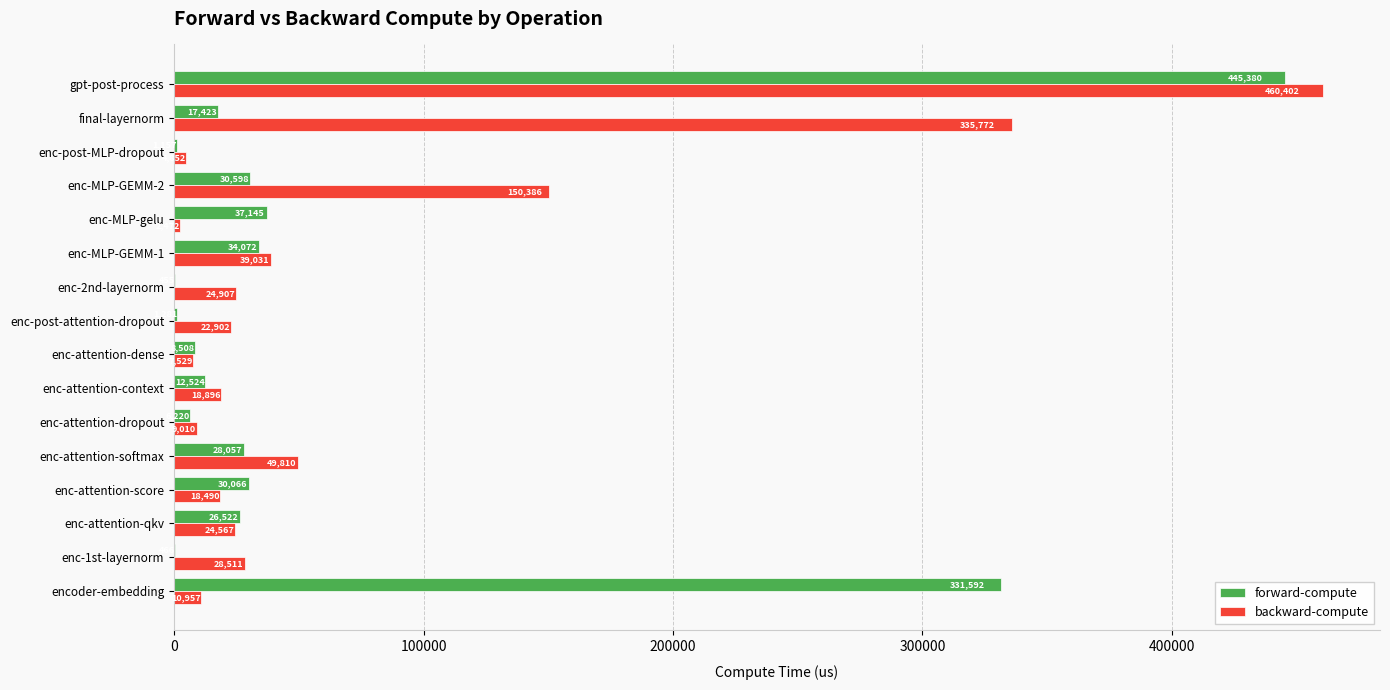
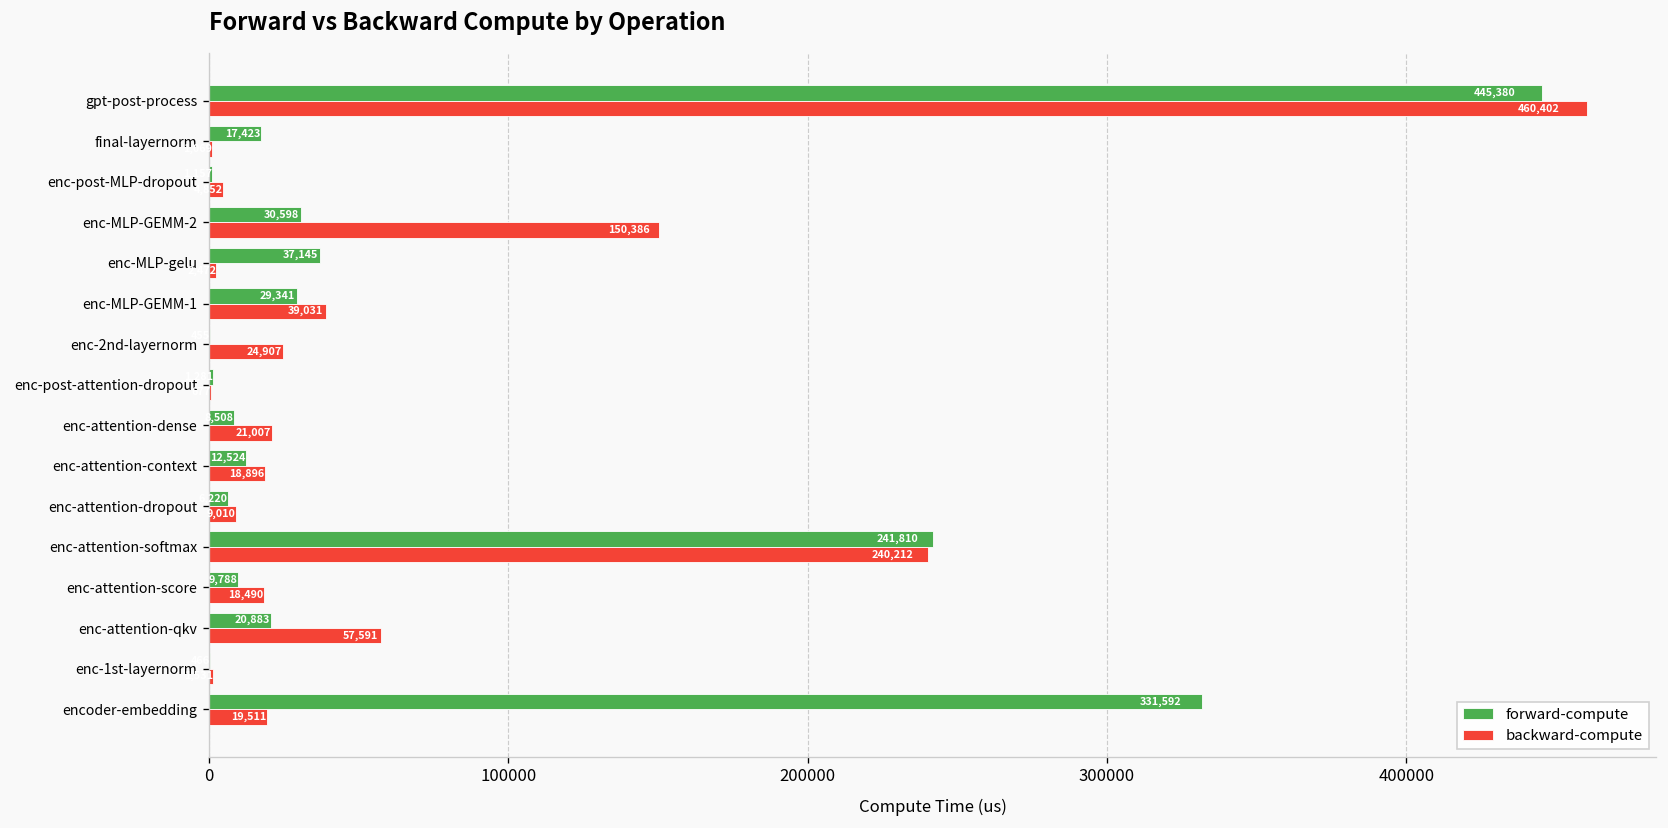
backward-compute, final-layernorm: 336000 -> 1000
forward-compute, enc-MLP-GEMM-1: 34,072 -> 29,341
backward-compute, enc-post-attention-dropout: 23000 -> 1000
backward-compute, enc-attention-dense: 7,529 -> 21,007
forward-compute, enc-attention-softmax: 28,057 -> 241,810
backward-compute, enc-attention-softmax: 49,810 -> 240,212
forward-compute, enc-attention-score: 30,066 -> 9,788
forward-compute, enc-attention-qkv: 26,522 -> 20,883
backward-compute, enc-attention-qkv: 24,567 -> 57,591
backward-compute, enc-1st-layernorm: 29000 -> 2000
backward-compute, encoder-embedding: 10,957 -> 19,511
